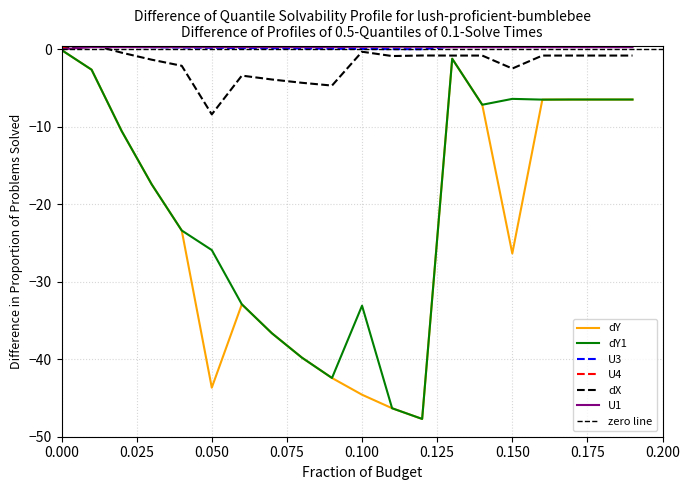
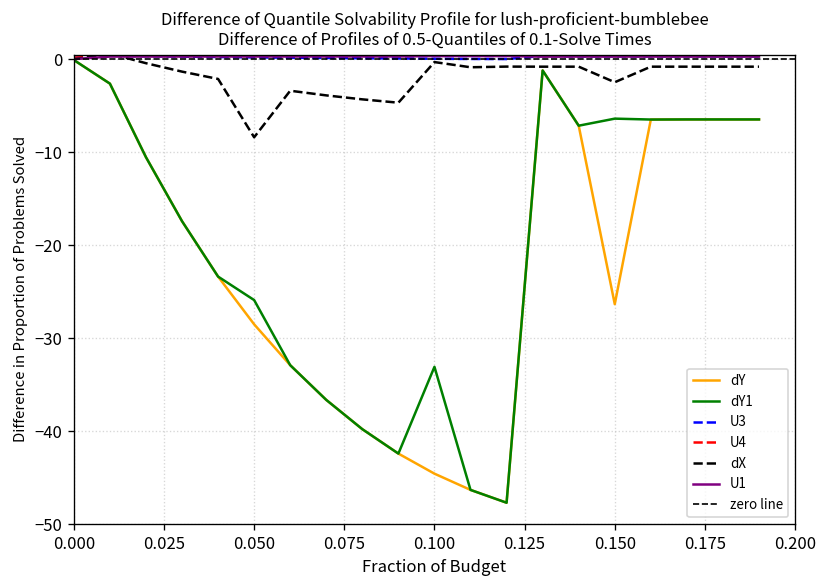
dY, 0.050: -44 -> -29
